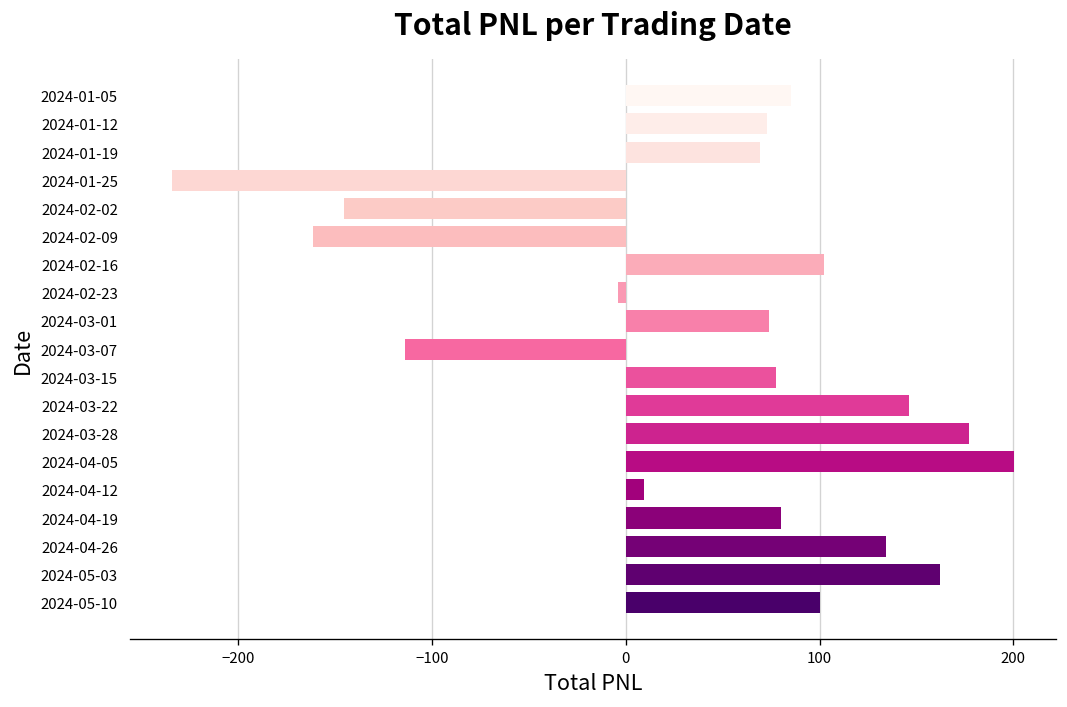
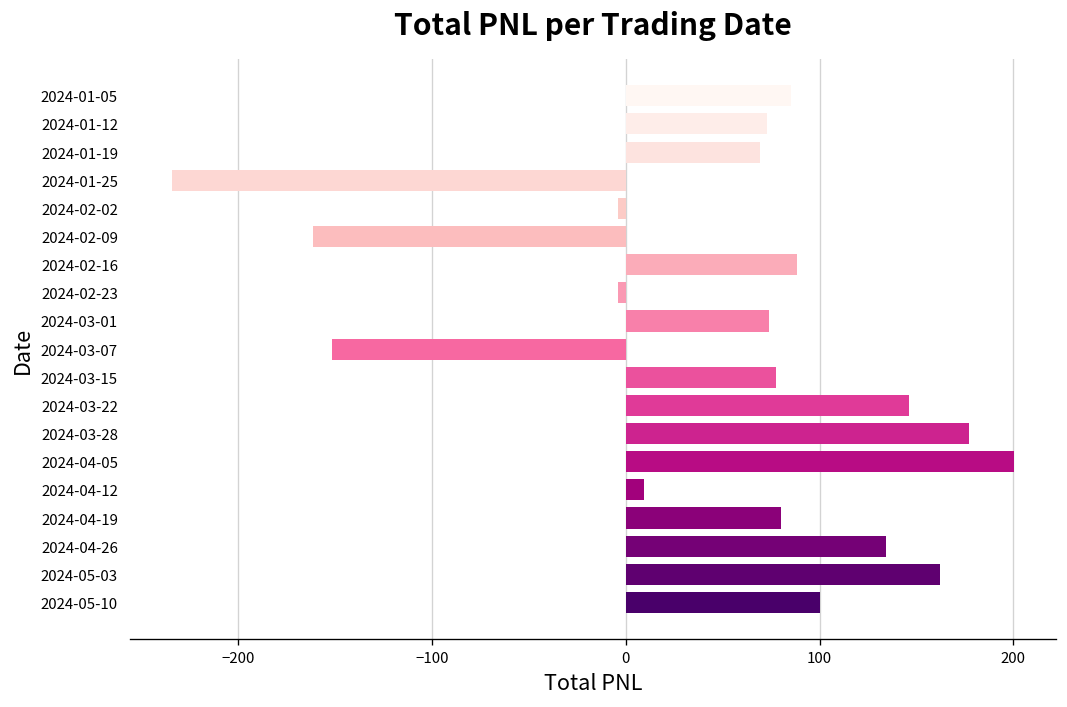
2024-02-02: -145 -> -4
2024-02-16: 102 -> 89
2024-03-07: -114 -> -151
